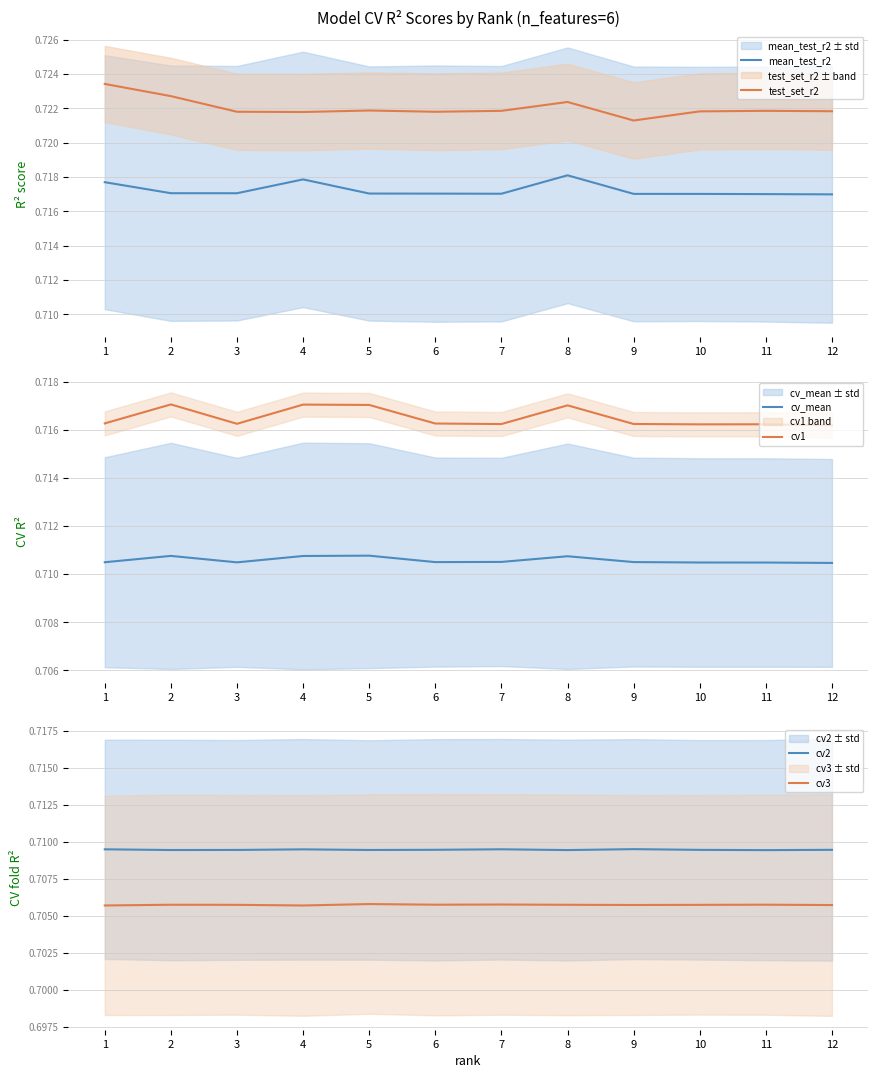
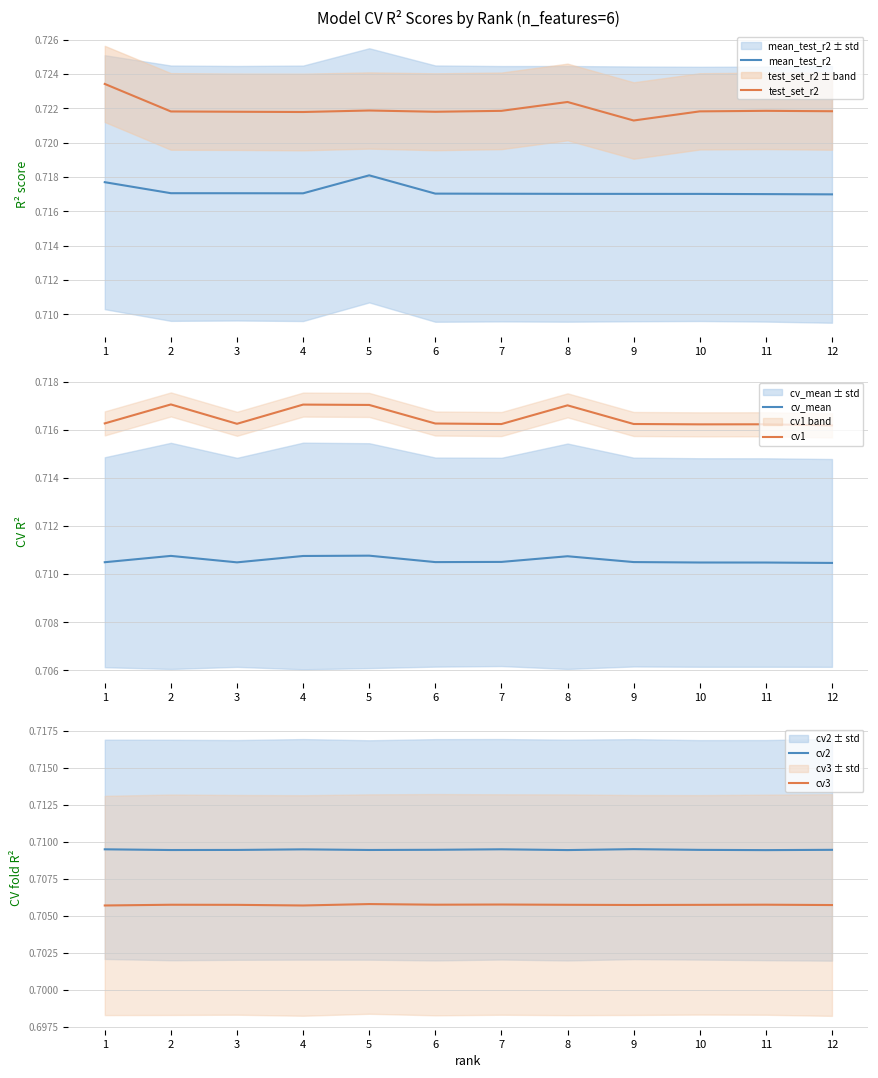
Model CV R² Scores by Rank (n_features=6), test_set_r2, 2: 0.7227 -> 0.7218
Model CV R² Scores by Rank (n_features=6), mean_test_r2, 4: 0.7179 -> 0.7170
Model CV R² Scores by Rank (n_features=6), mean_test_r2, 5: 0.7170 -> 0.7181
Model CV R² Scores by Rank (n_features=6), mean_test_r2, 8: 0.7181 -> 0.7170
